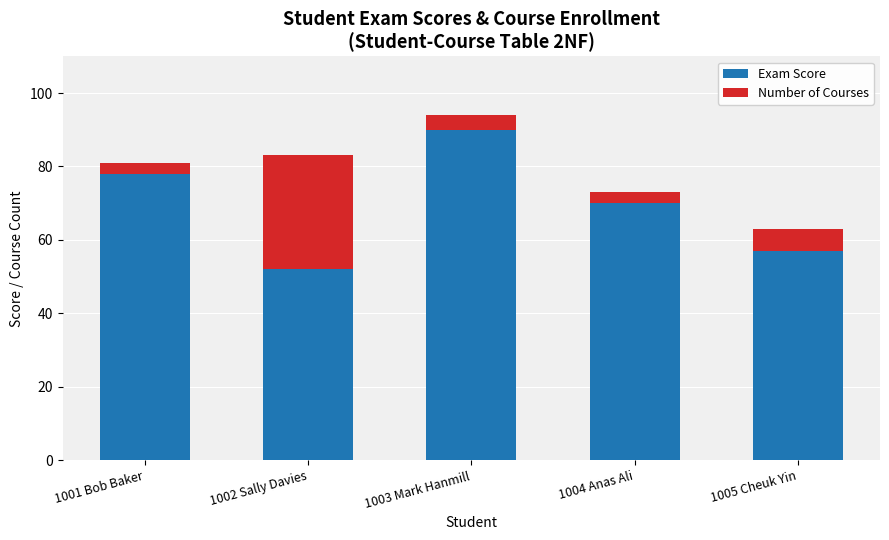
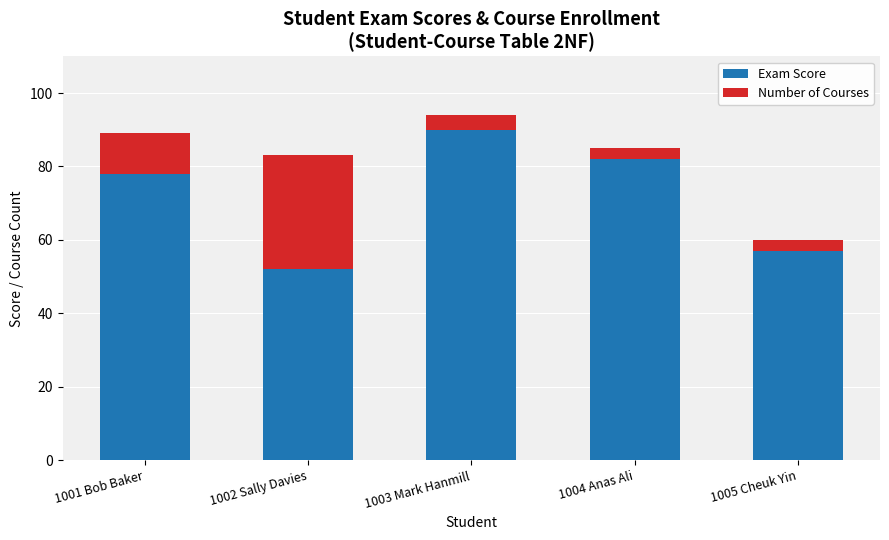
Number of Courses, 1001 Bob Baker: 3 -> 11
Exam Score, 1004 Anas Ali: 70 -> 82
Number of Courses, 1005 Cheuk Yin: 6 -> 3
